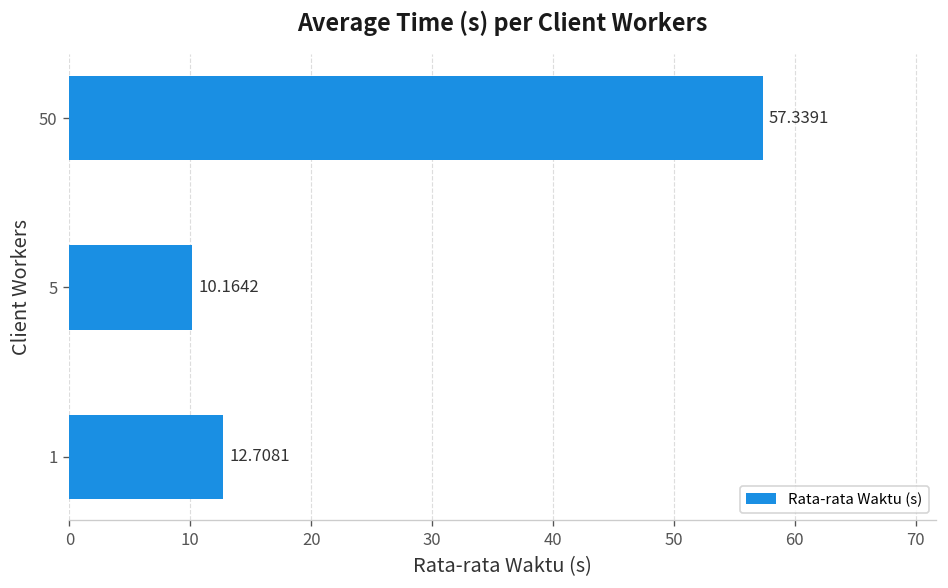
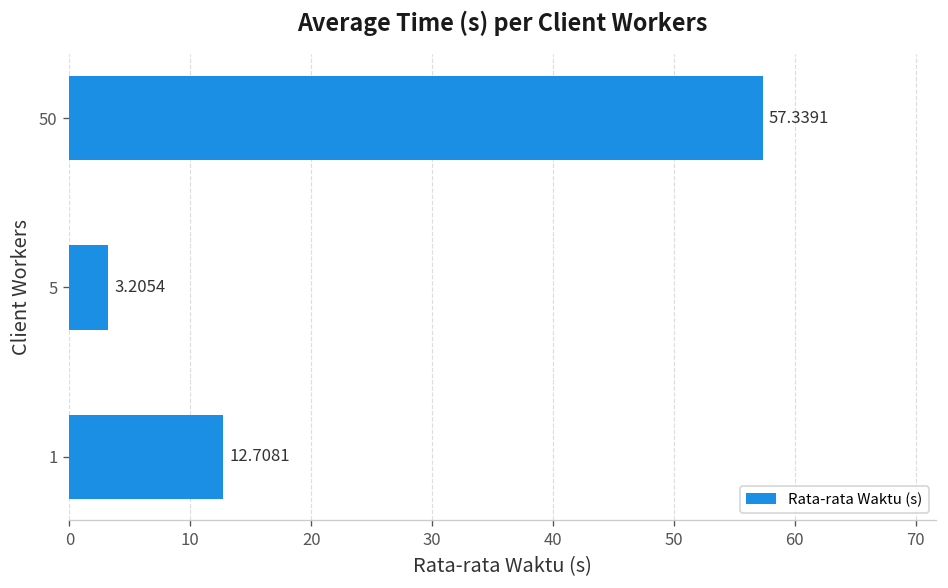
5: 10.1642 -> 3.2054
